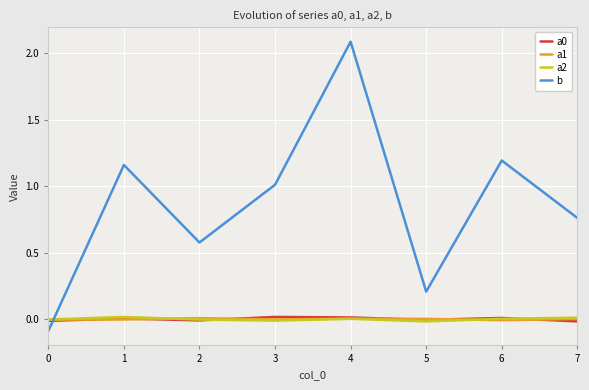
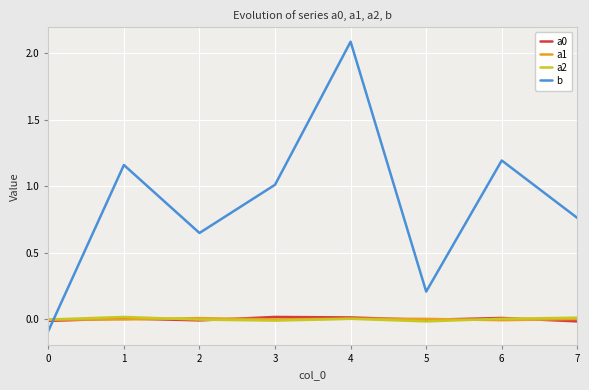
b, 2: 0.58 -> 0.65
